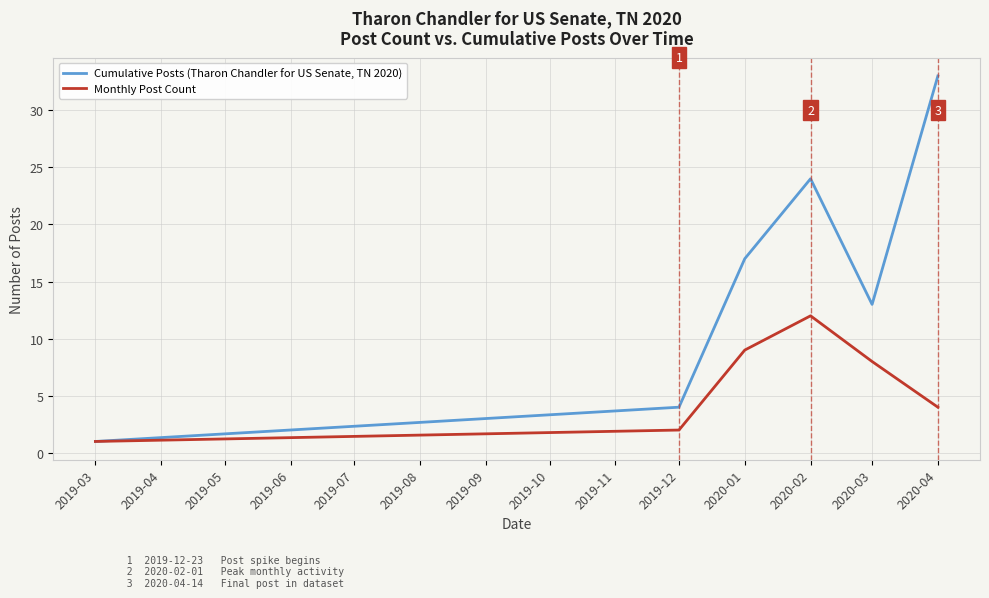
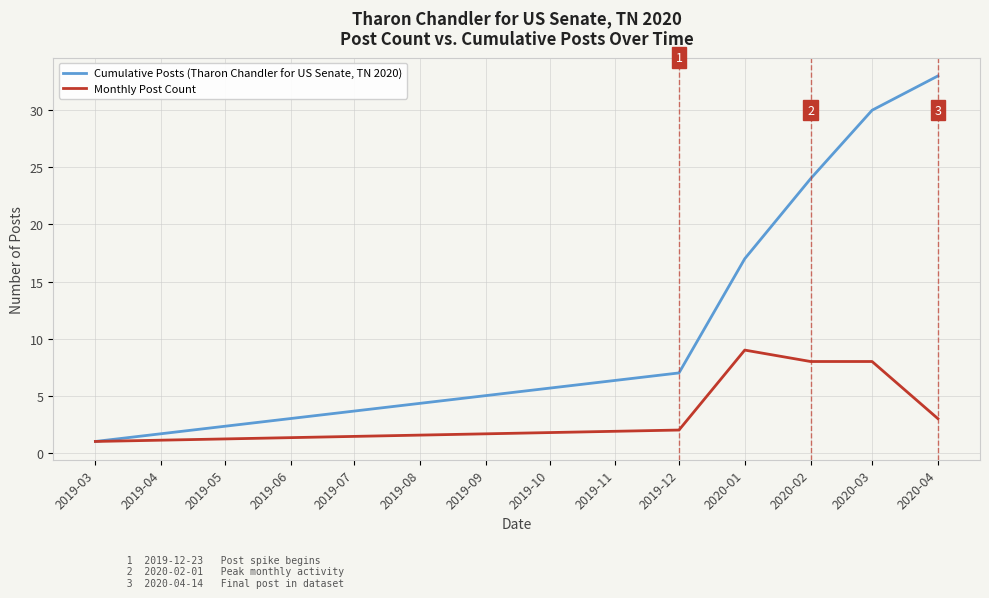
Cumulative Posts (Tharon Chandler for US Senate, TN 2020), 2019-12: 4 -> 7
Monthly Post Count, 2020-02: 12 -> 8
Cumulative Posts (Tharon Chandler for US Senate, TN 2020), 2020-03: 13 -> 30
Monthly Post Count, 2020-04: 4 -> 3
